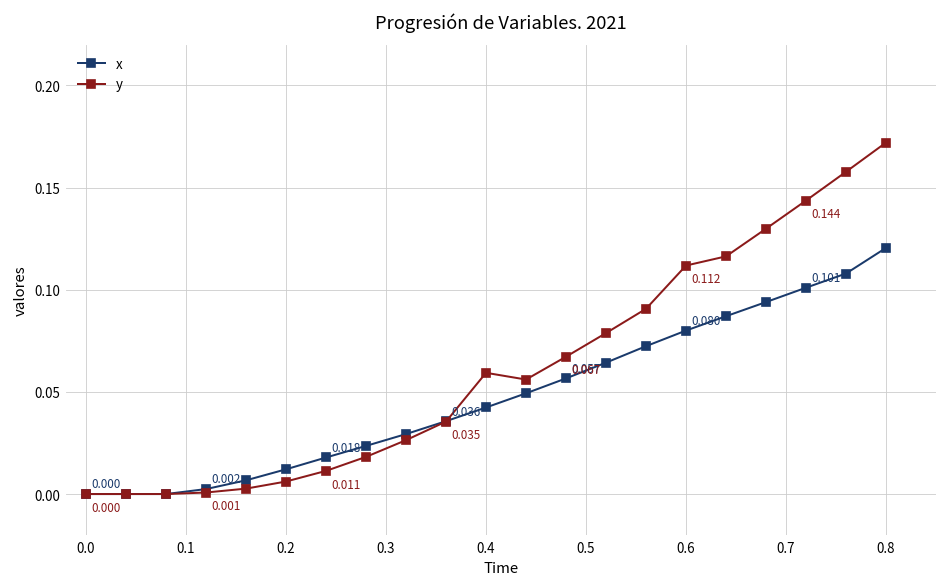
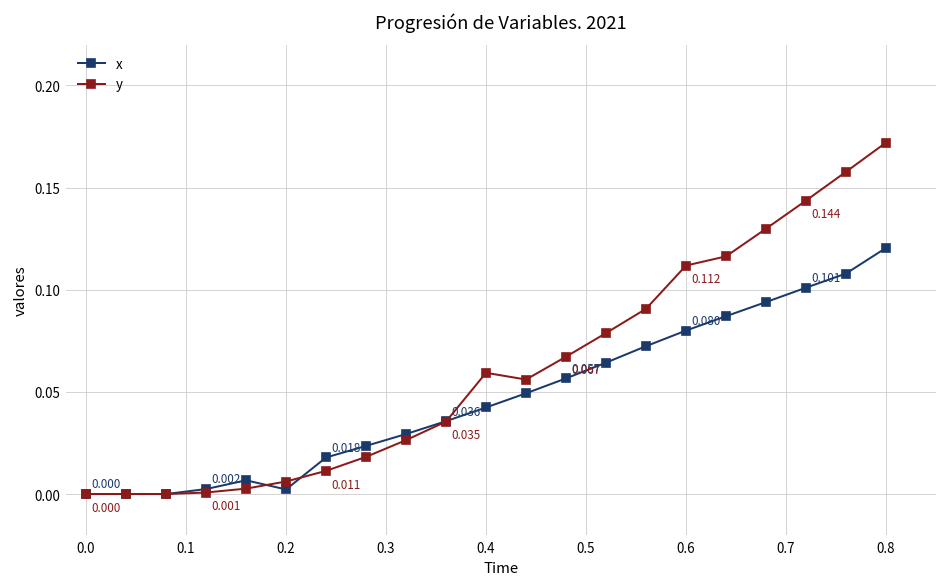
x, 0.2: 0.012 -> 0.002
